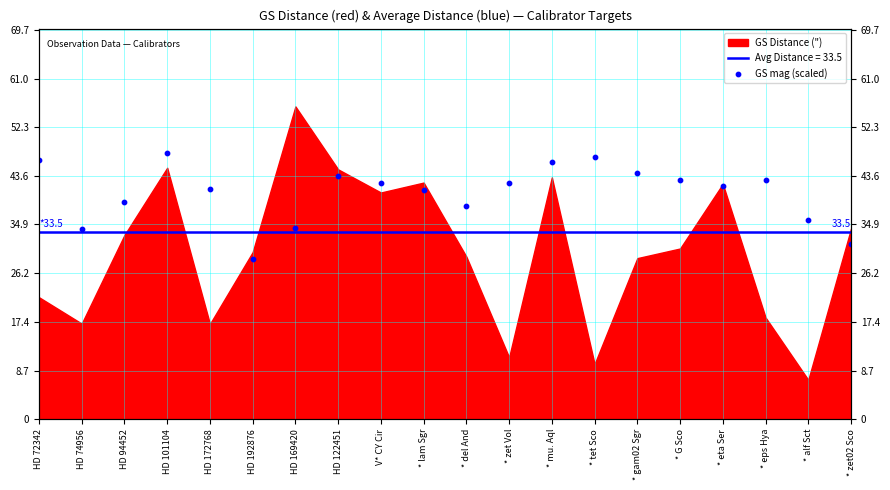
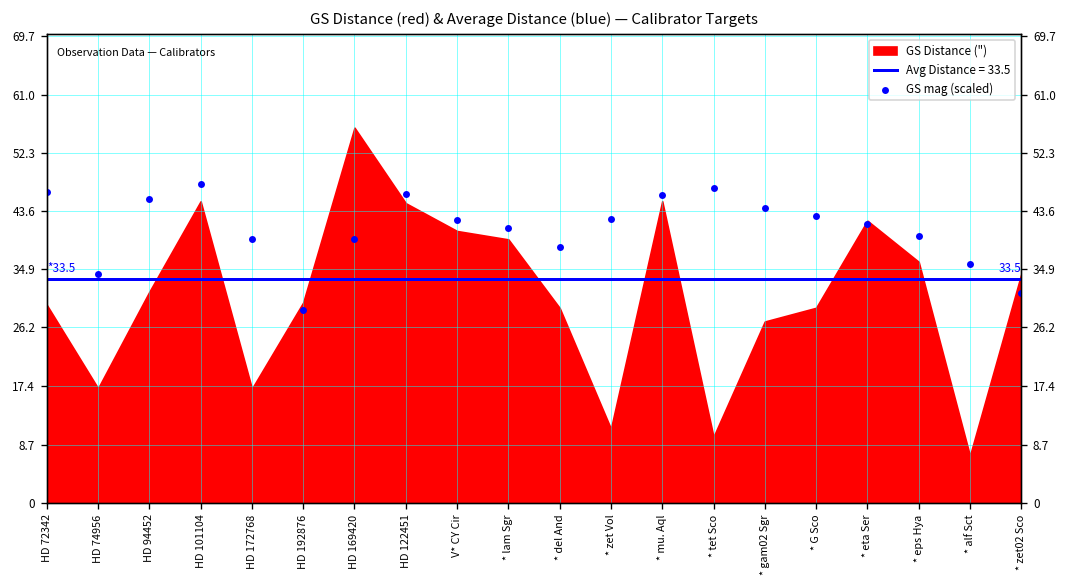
GS Distance ("), HD 72342: 22 -> 30
GS Distance ("), HD 94452: 33 -> 32
GS mag (scaled), HD 94452: 39 -> 45
GS mag (scaled), HD 172768: 41 -> 39
GS mag (scaled), HD 169420: 34 -> 39
GS mag (scaled), HD 122451: 44 -> 46
GS Distance ("), * lam Sgr: 42 -> 39
GS Distance ("), * mu. Aql: 43 -> 45
GS Distance ("), * gam02 Sgr: 29 -> 27
GS Distance ("), * G Sco: 31 -> 29
GS Distance ("), * eps Hya: 18 -> 36
GS mag (scaled), * eps Hya: 43 -> 40
